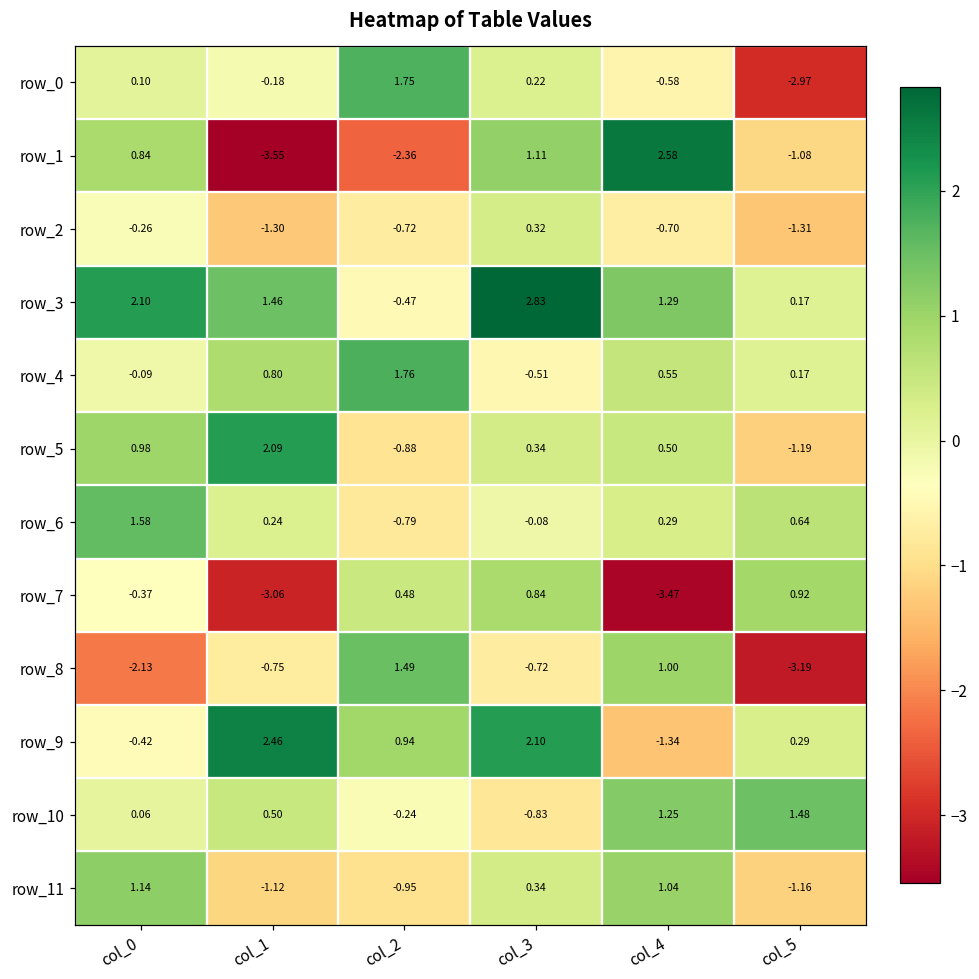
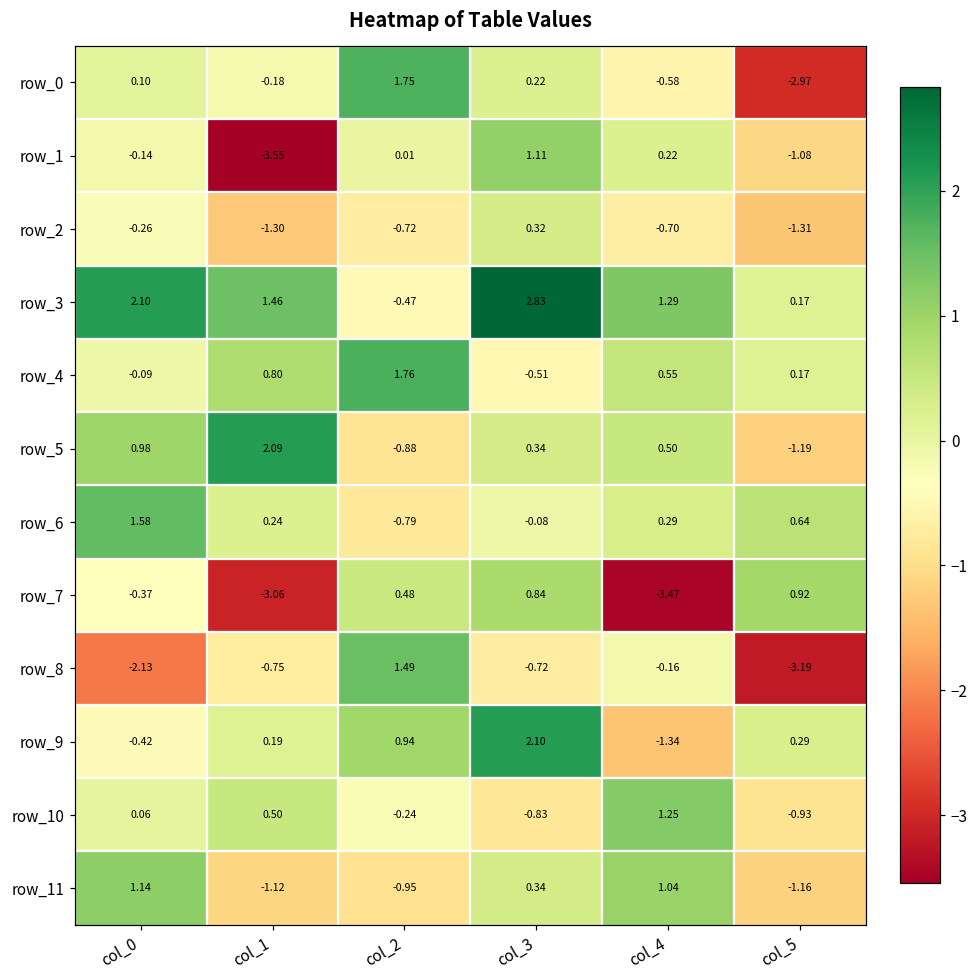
row_1, col_0: 0.84 -> -0.14
row_1, col_2: -2.36 -> 0.01
row_1, col_4: 2.58 -> 0.22
row_8, col_4: 1.00 -> -0.16
row_9, col_1: 2.46 -> 0.19
row_10, col_5: 1.48 -> -0.93
